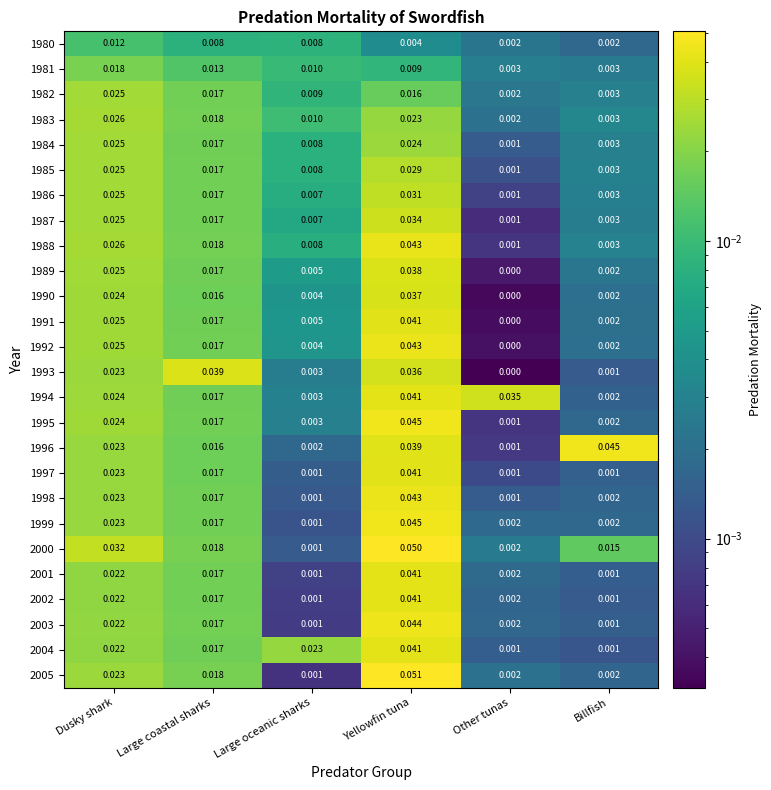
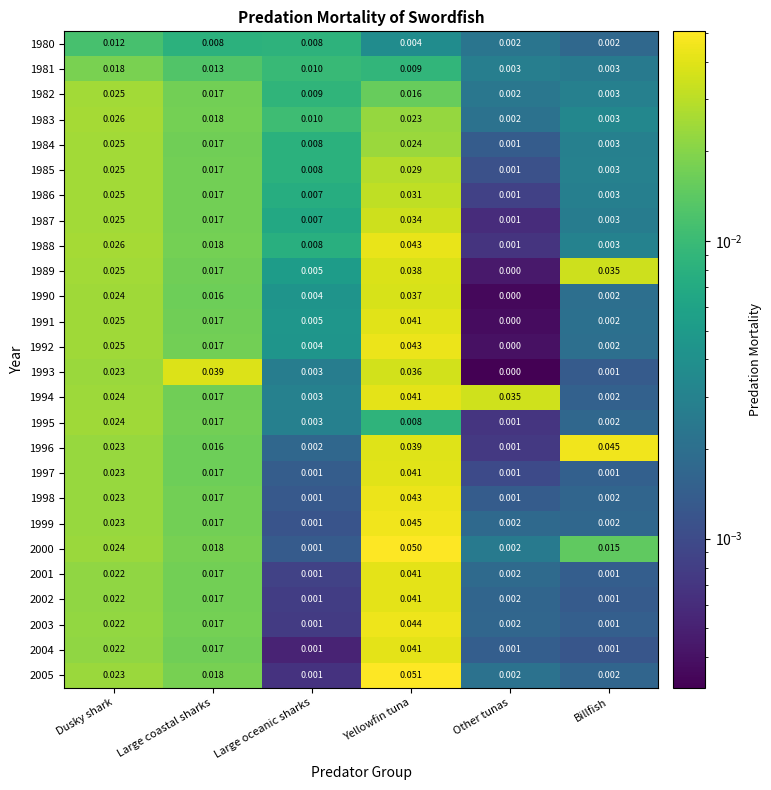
1989, Billfish: 0.002 -> 0.035
1995, Yellowfin tuna: 0.045 -> 0.008
2000, Dusky shark: 0.032 -> 0.024
2004, Large oceanic sharks: 0.023 -> 0.001
